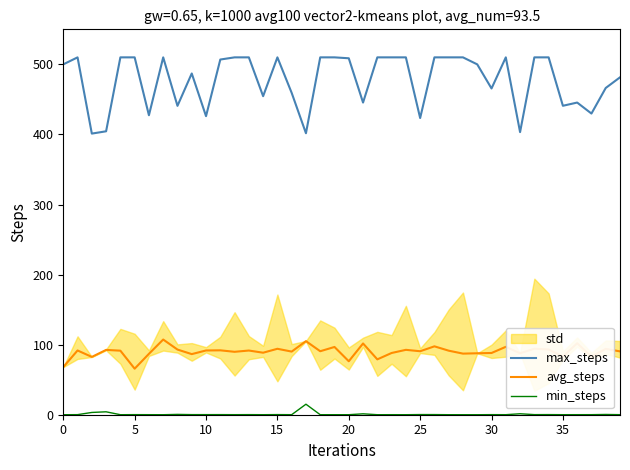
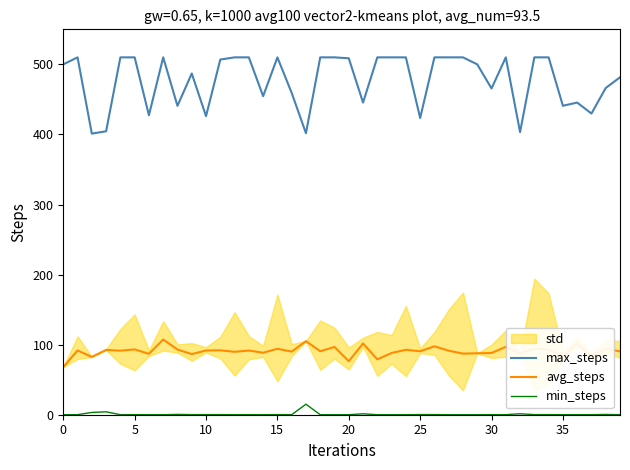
avg_steps, 5: 70 -> 90
